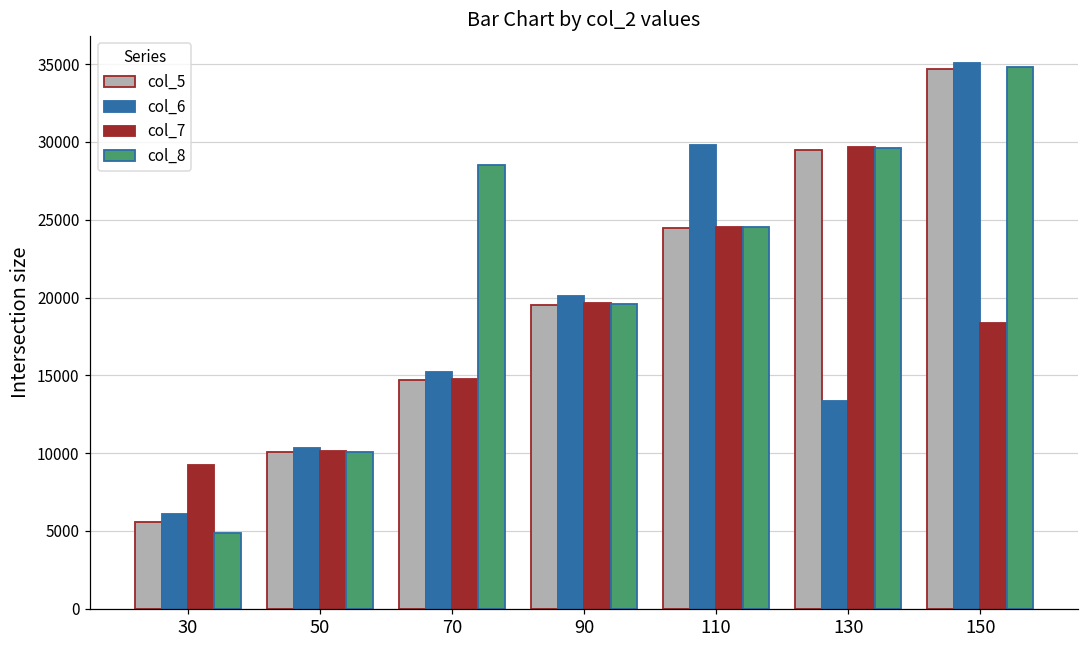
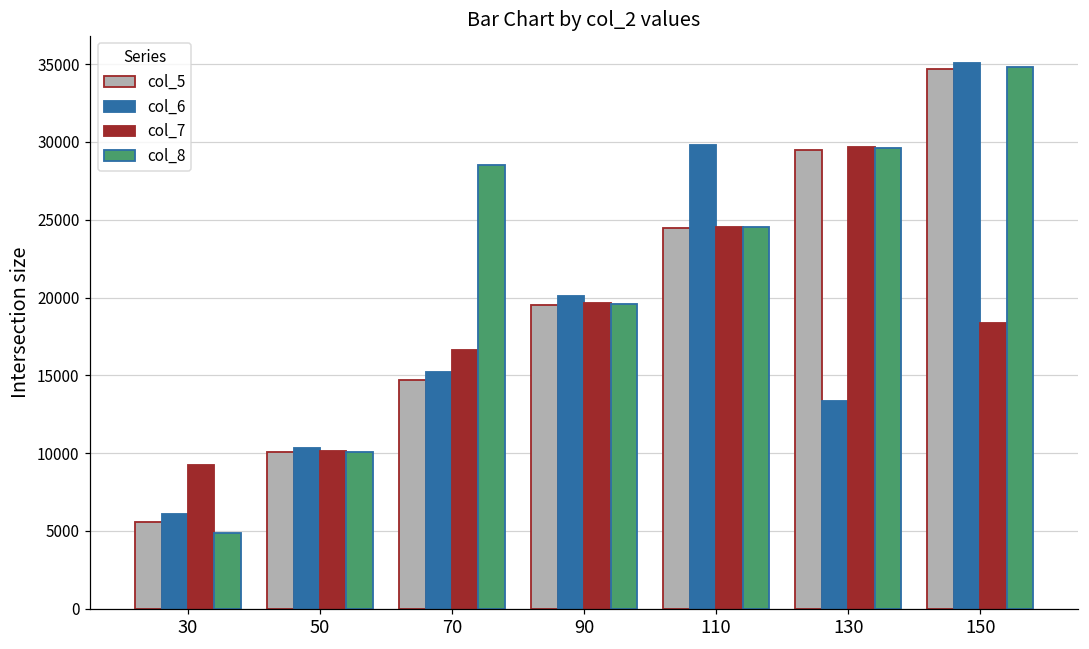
col_7, 70: 14800 -> 16600
